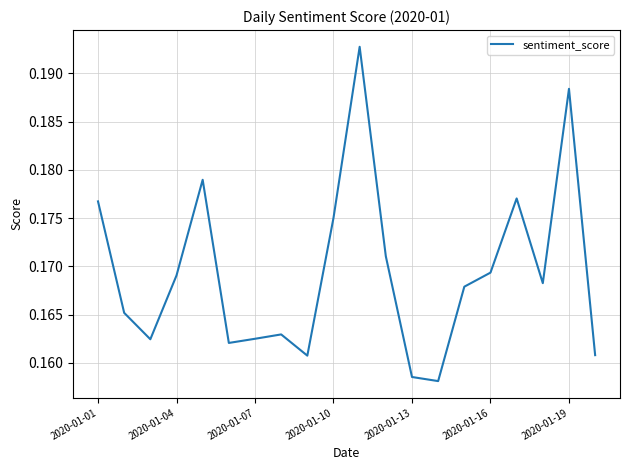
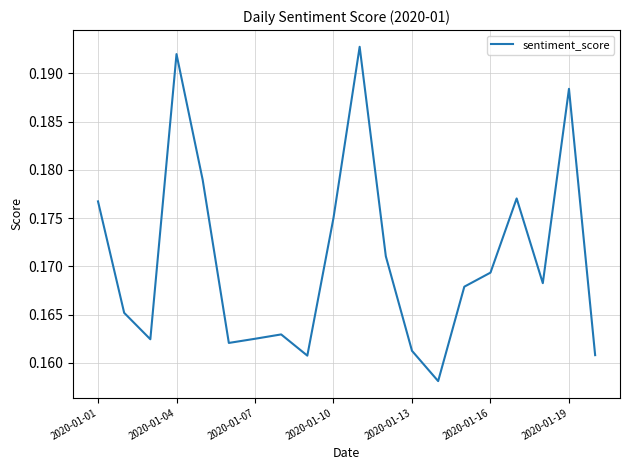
2020-01-04: 0.169 -> 0.192
2020-01-13: 0.159 -> 0.161
